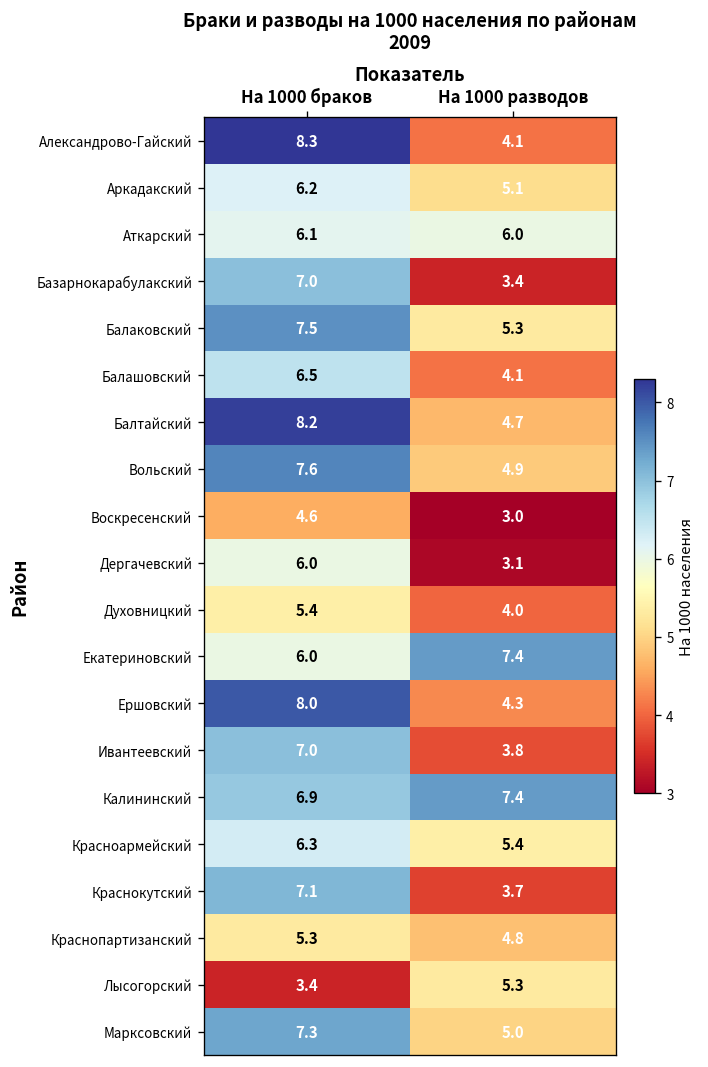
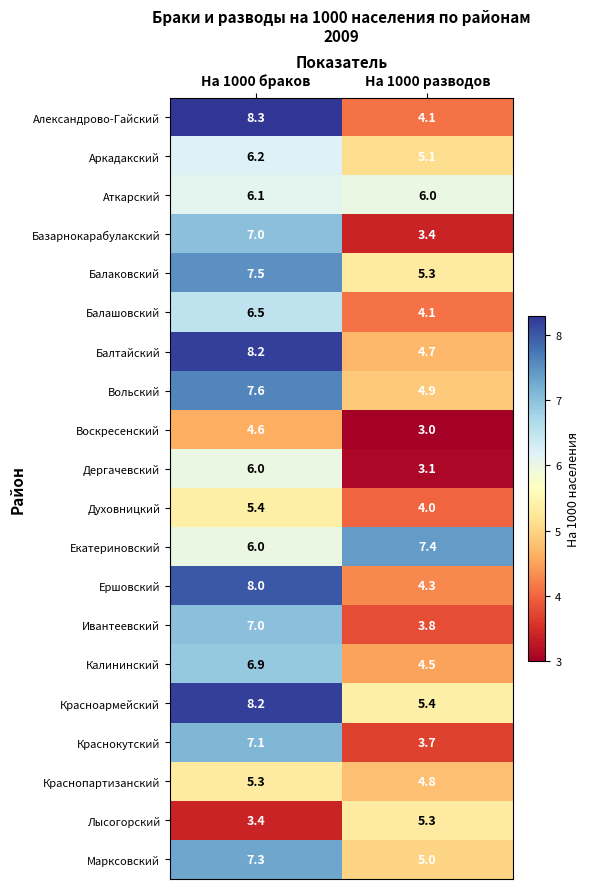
Калининский, На 1000 разводов: 7.4 -> 4.5
Красноармейский, На 1000 браков: 6.3 -> 8.2
